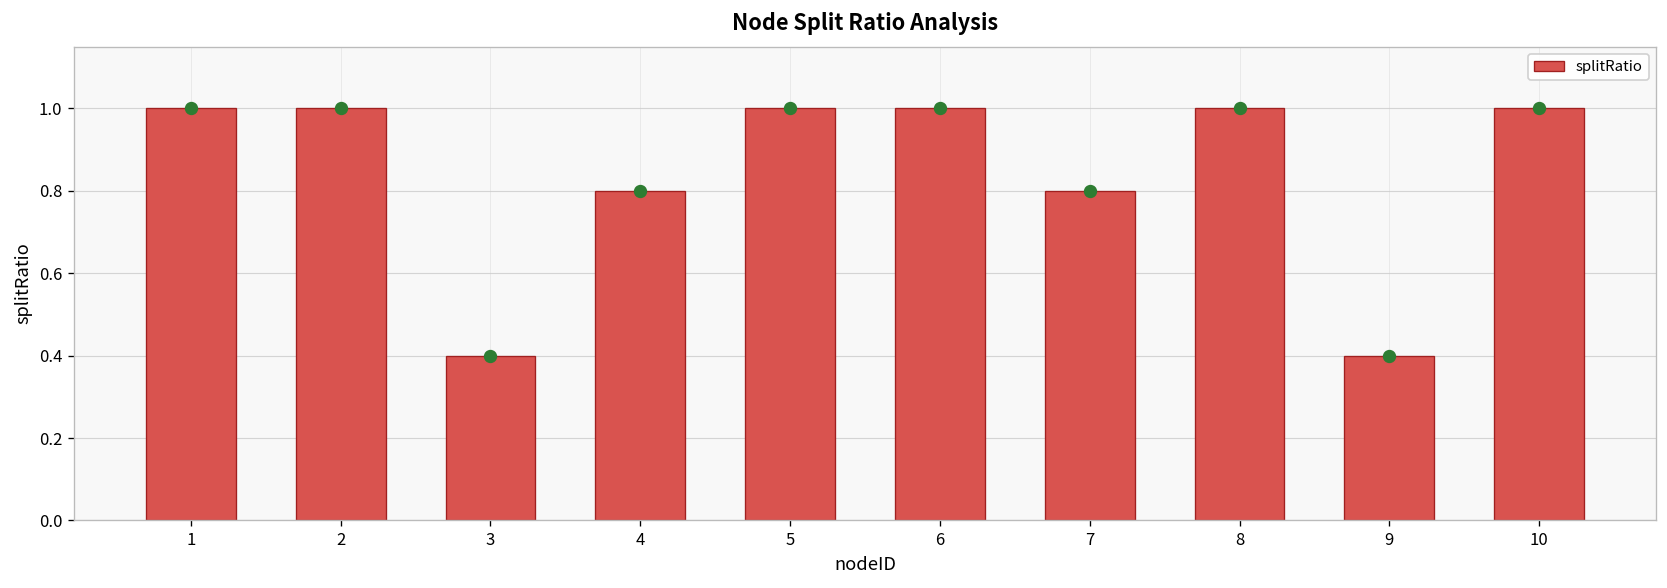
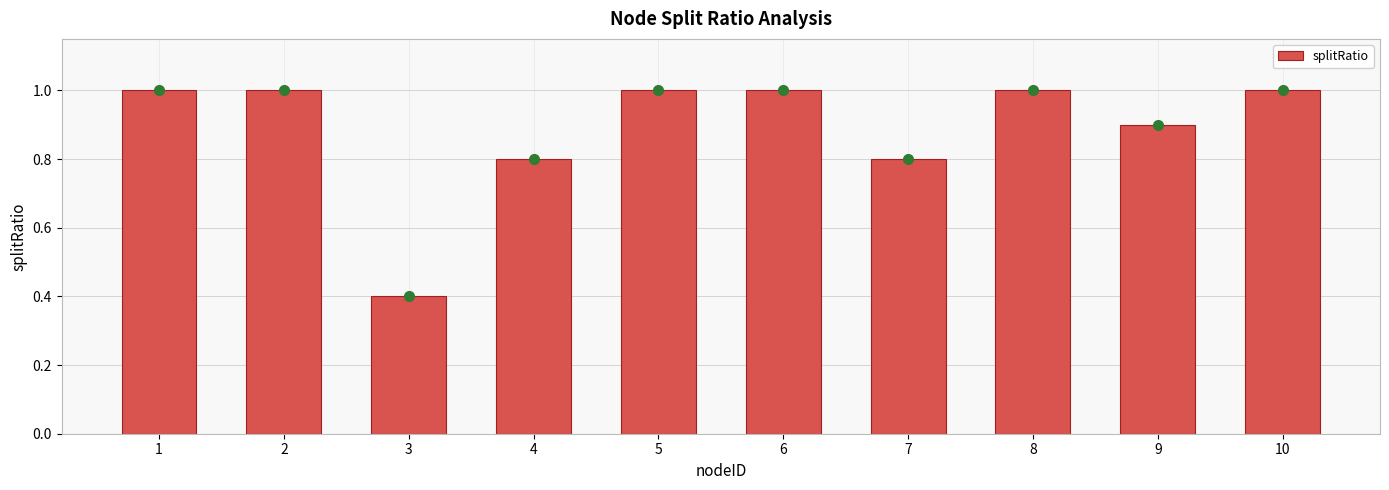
splitRatio, 9: 0.4 -> 0.9
